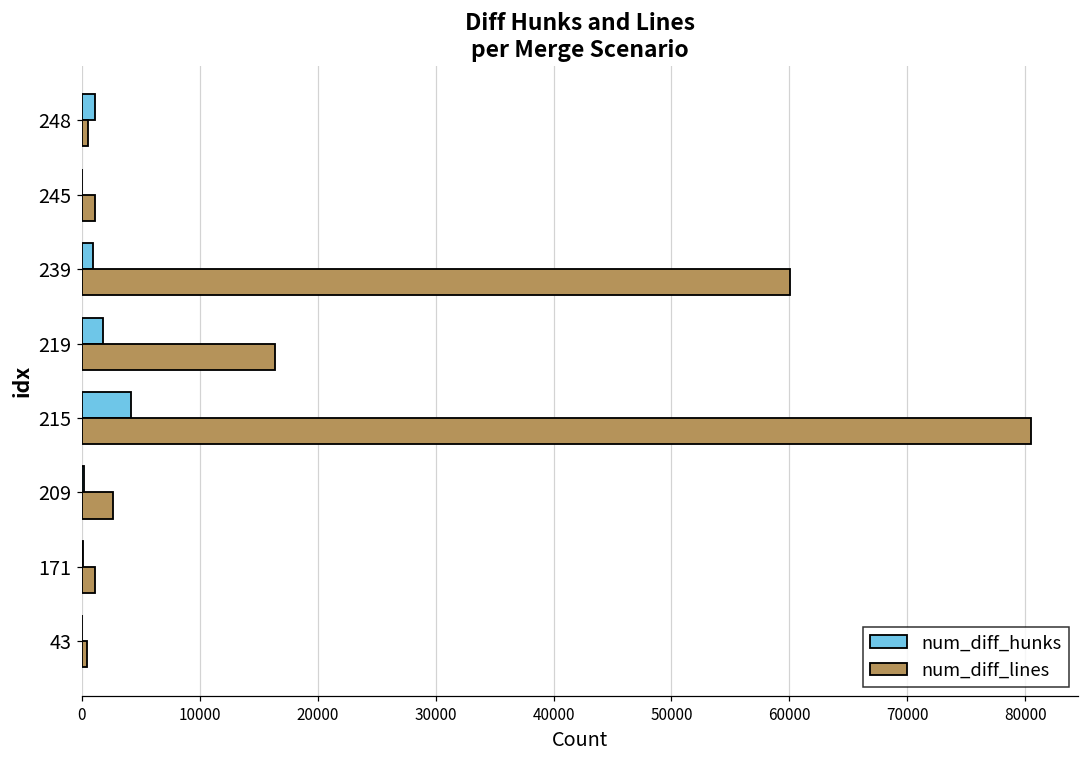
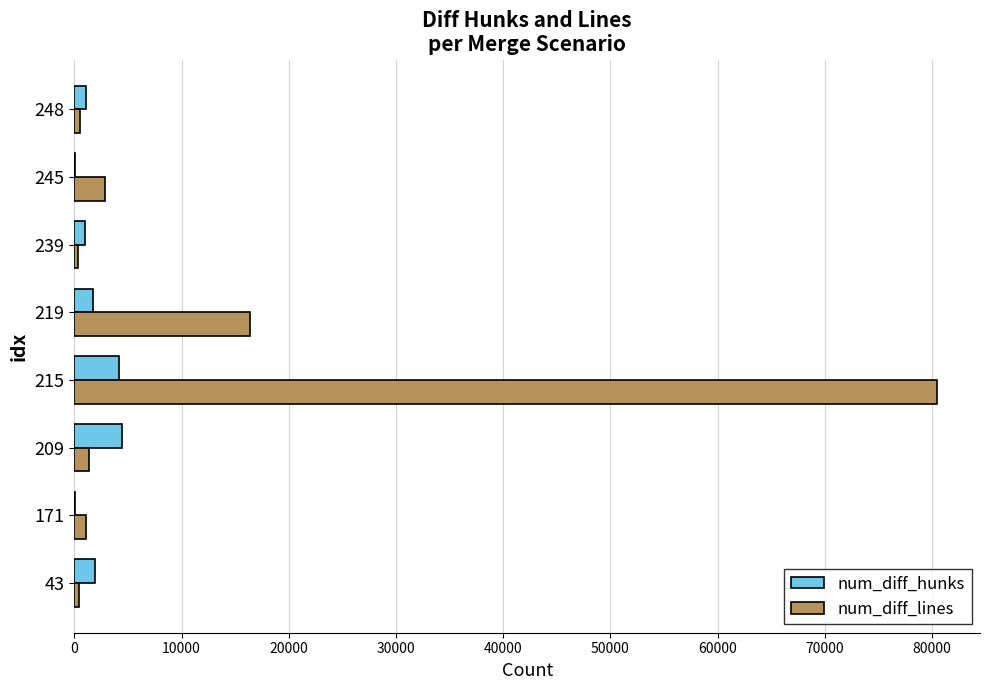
num_diff_lines, 245: 1100 -> 2900
num_diff_lines, 239: 60100 -> 300
num_diff_hunks, 209: 200 -> 4400
num_diff_lines, 209: 2600 -> 1300
num_diff_hunks, 43: 100 -> 1900
